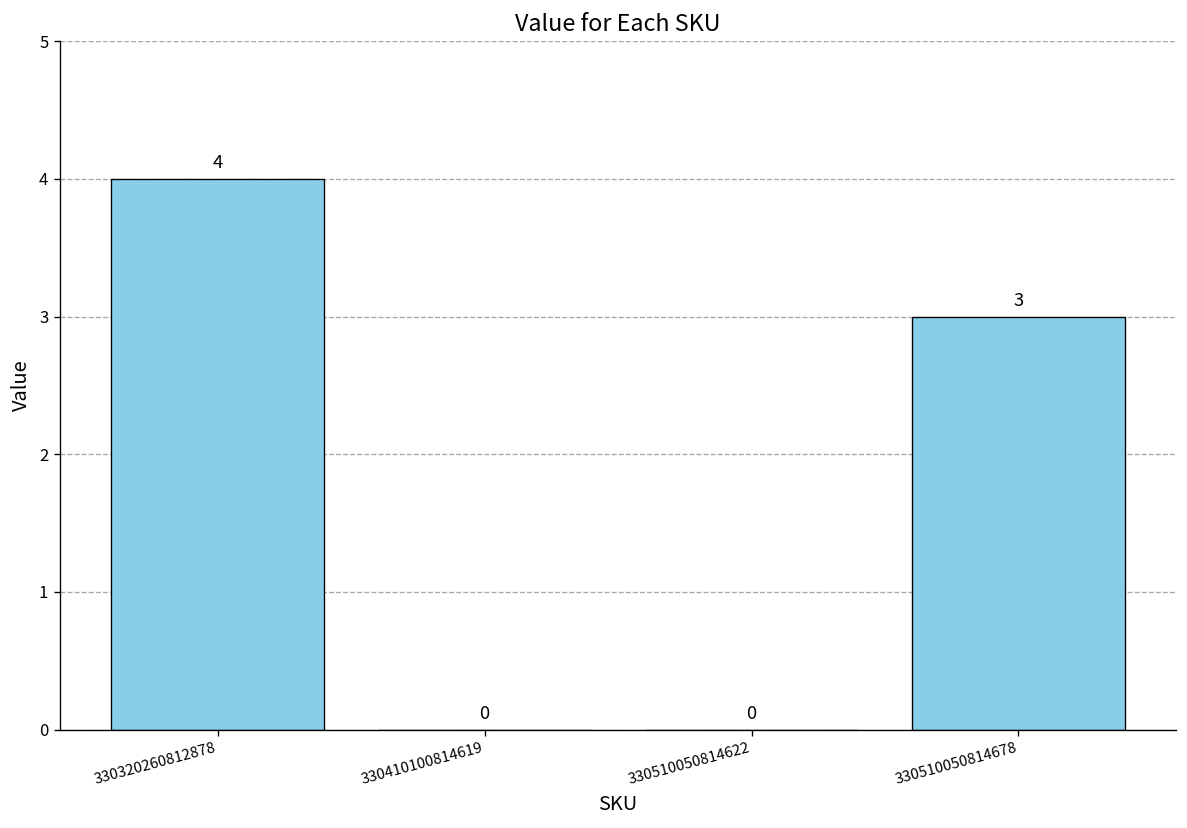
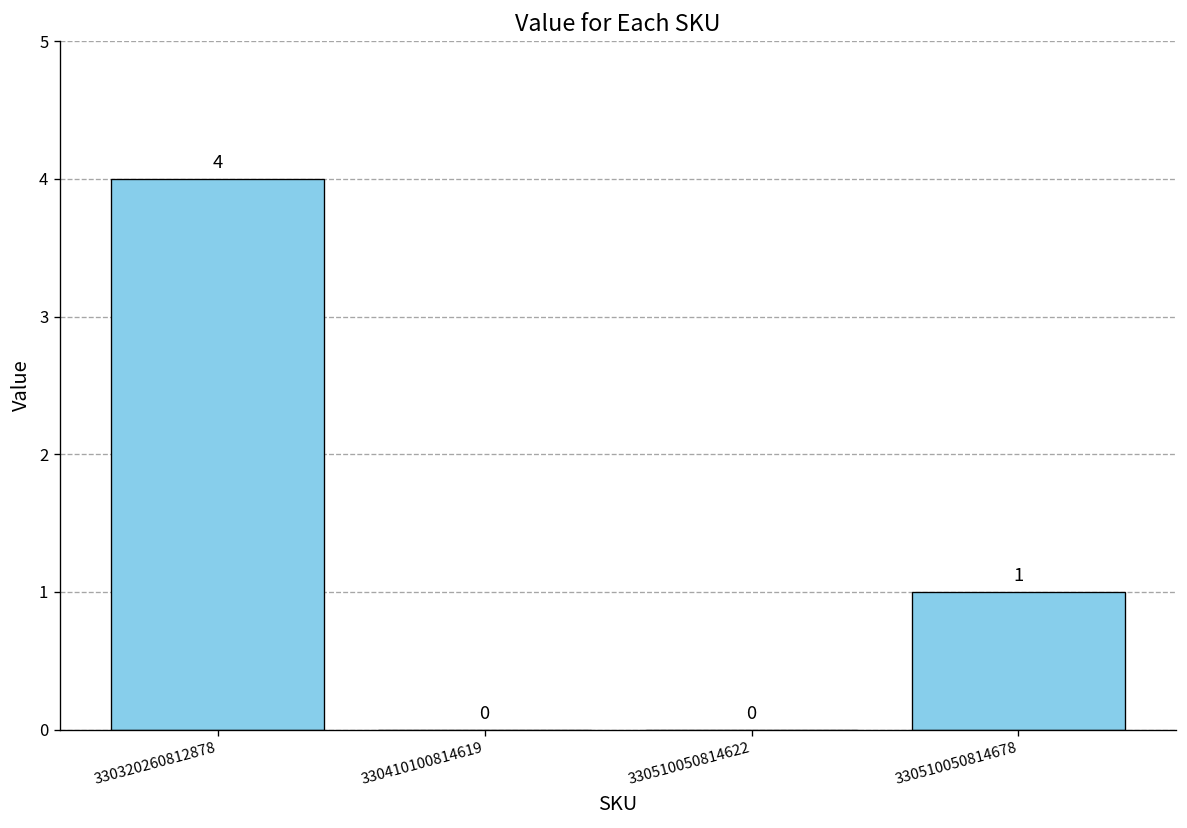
330510050814678: 3 -> 1
